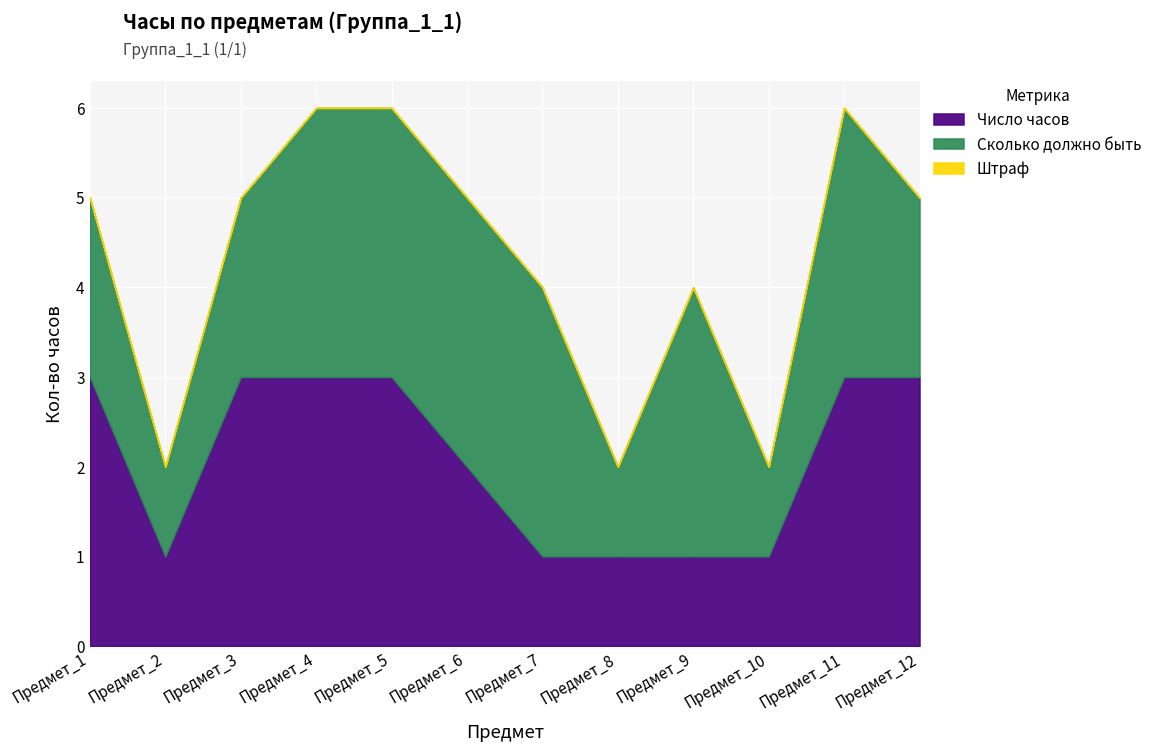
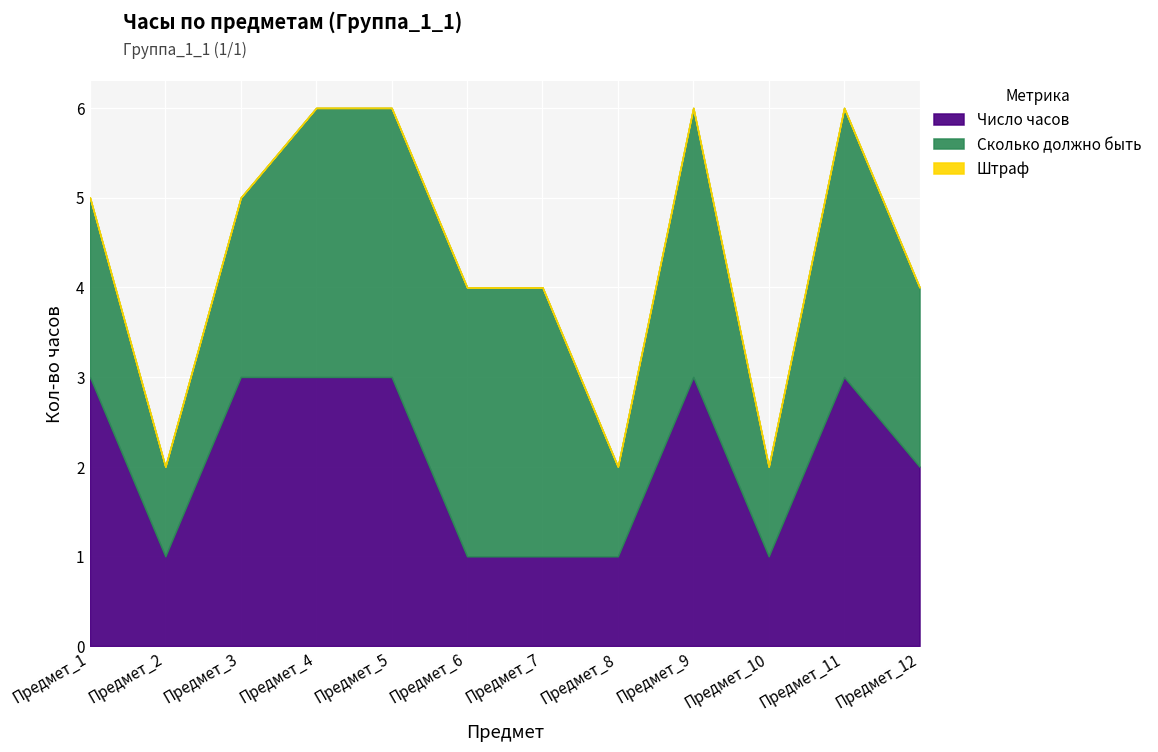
Число часов, Предмет_6: 2 -> 1
Число часов, Предмет_9: 1 -> 3
Число часов, Предмет_12: 3 -> 2
